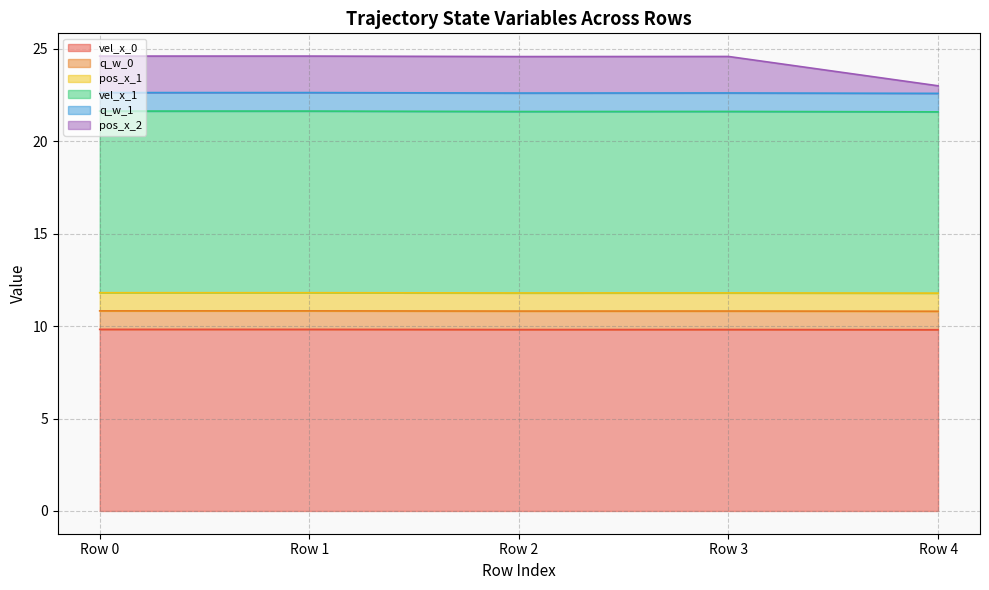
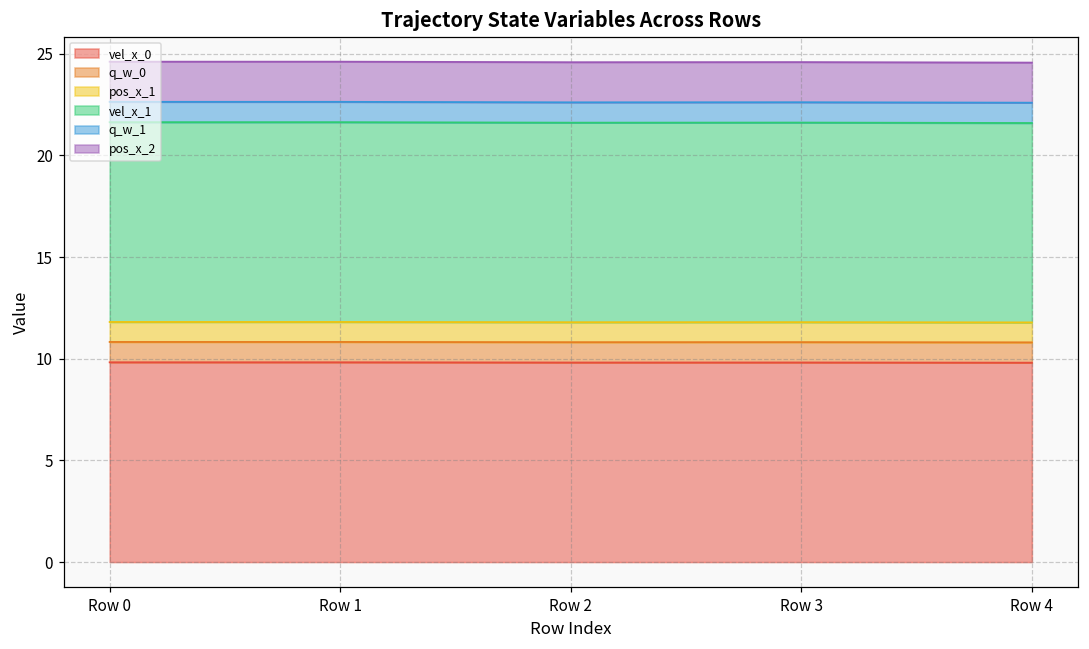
pos_x_2, Row 4: 0.4 -> 2.0
